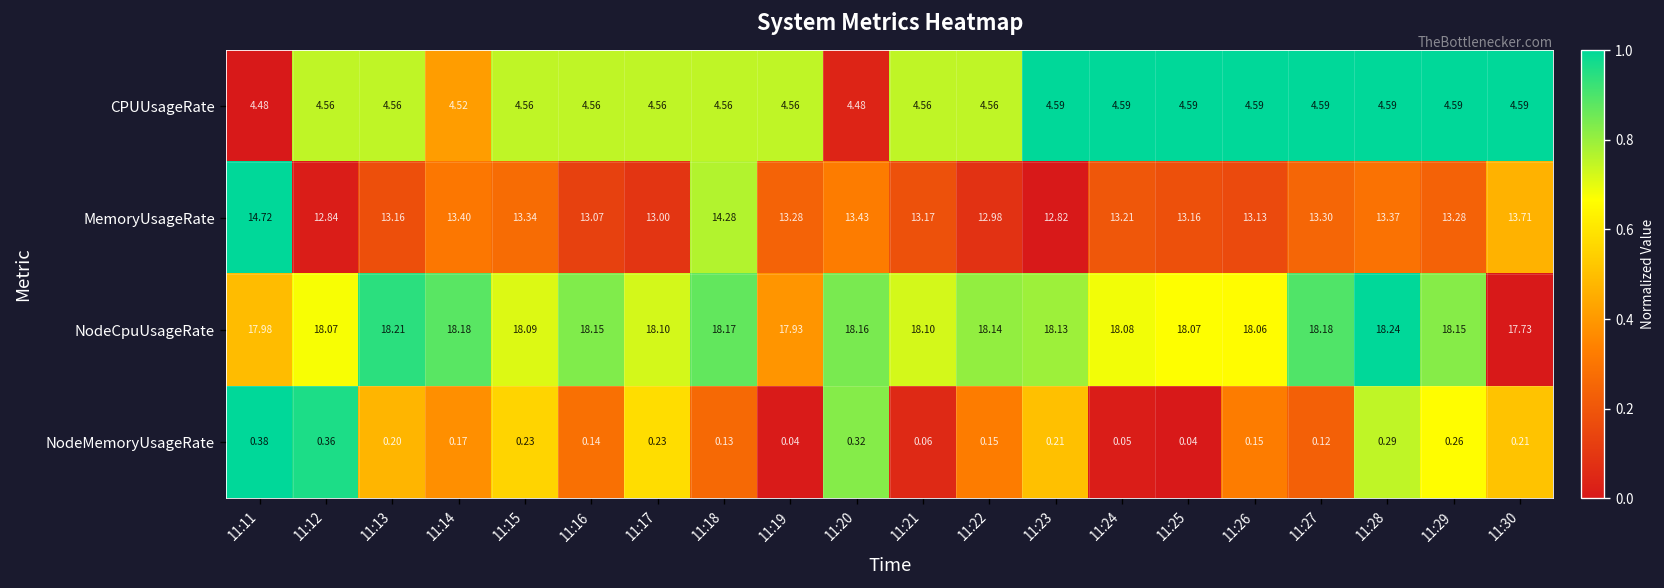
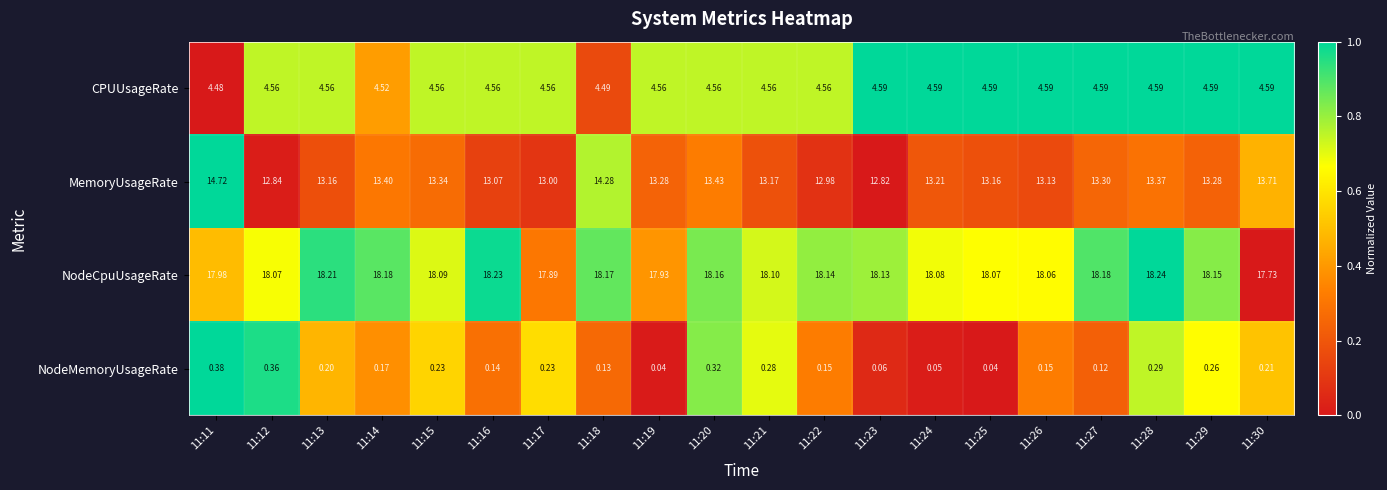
CPUUsageRate, 11:18: 4.56 -> 4.49
CPUUsageRate, 11:20: 4.48 -> 4.56
NodeCpuUsageRate, 11:16: 18.15 -> 18.23
NodeCpuUsageRate, 11:17: 18.10 -> 17.89
NodeMemoryUsageRate, 11:21: 0.06 -> 0.28
NodeMemoryUsageRate, 11:23: 0.21 -> 0.06
